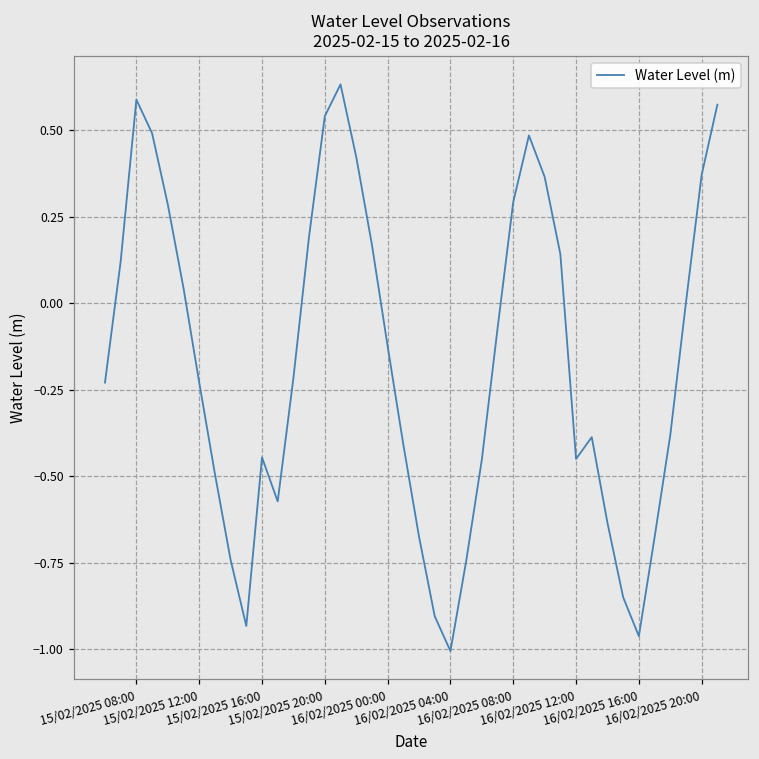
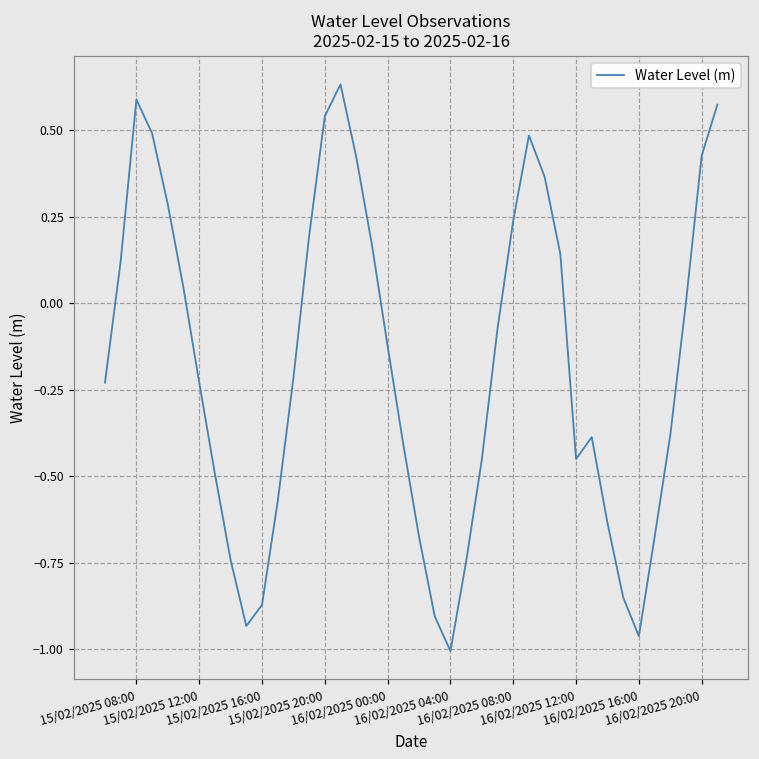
15/02/2025 16:00: -0.45 -> -0.87
16/02/2025 08:00: 0.29 -> 0.24
16/02/2025 20:00: 0.37 -> 0.43
